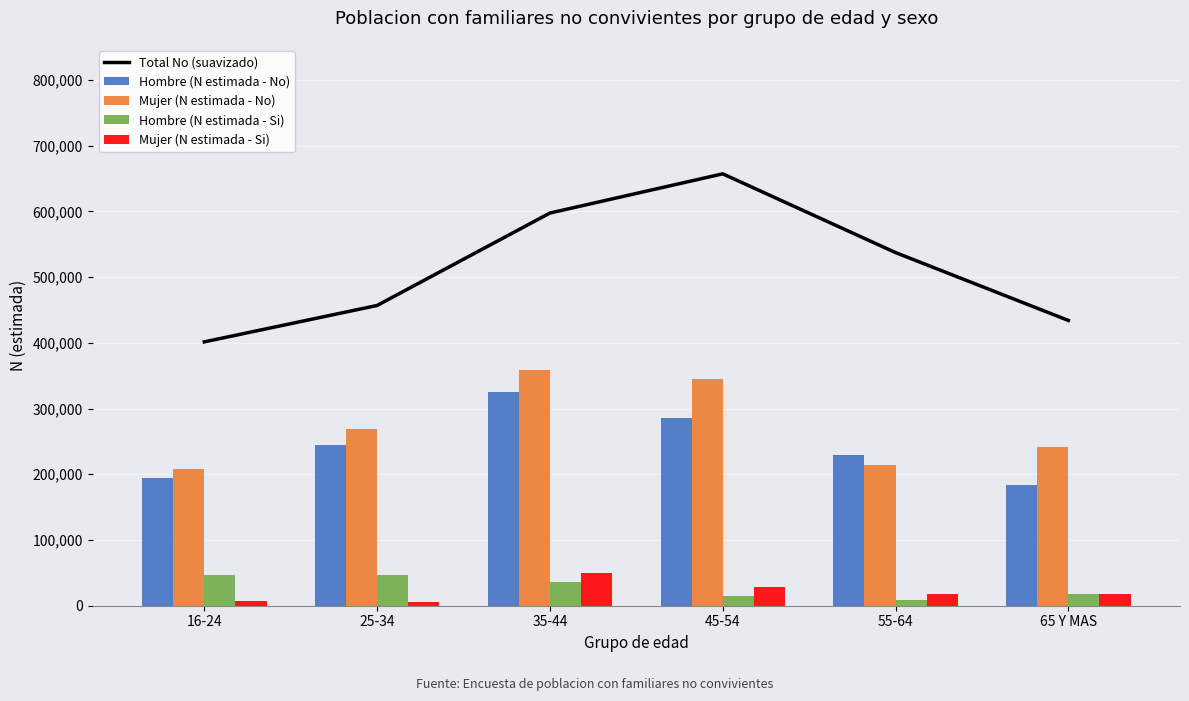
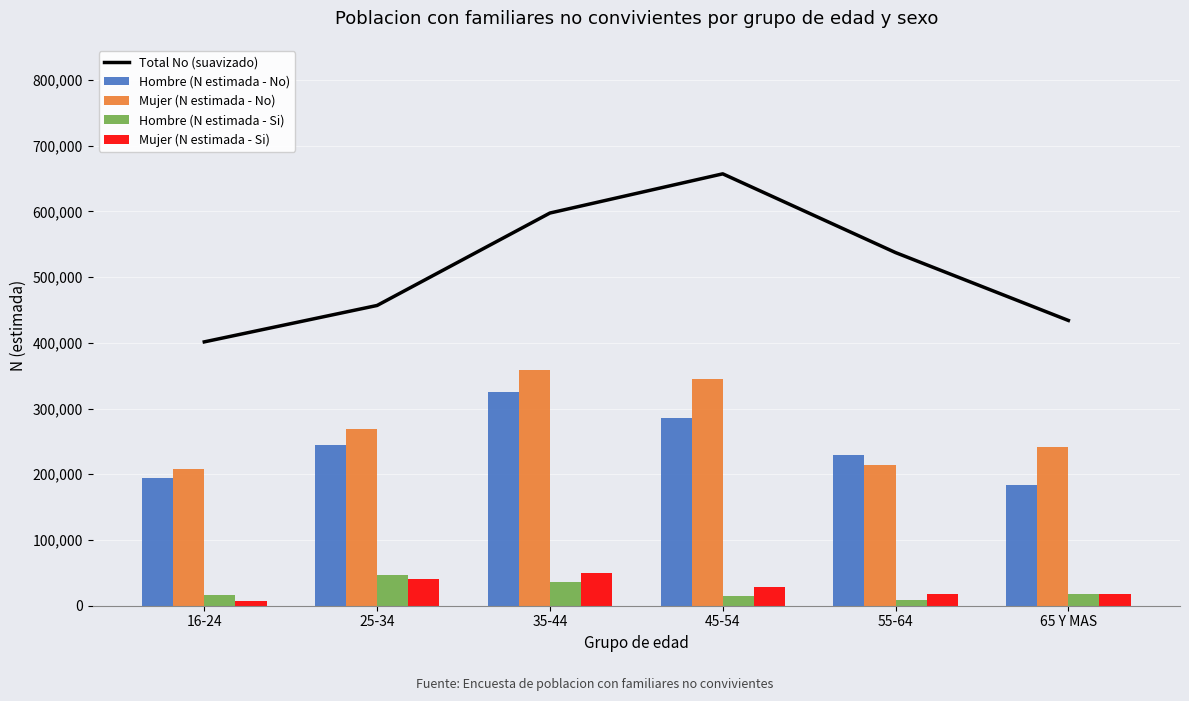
Hombre (N estimada - Si), 16-24: 50,000 -> 20,000
Mujer (N estimada - Si), 25-34: 10,000 -> 40,000
